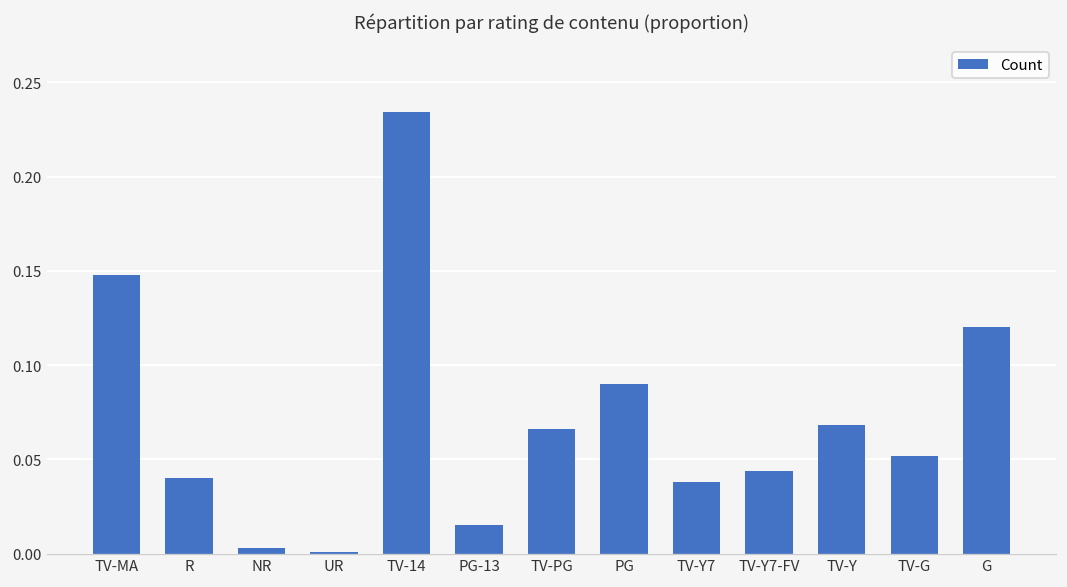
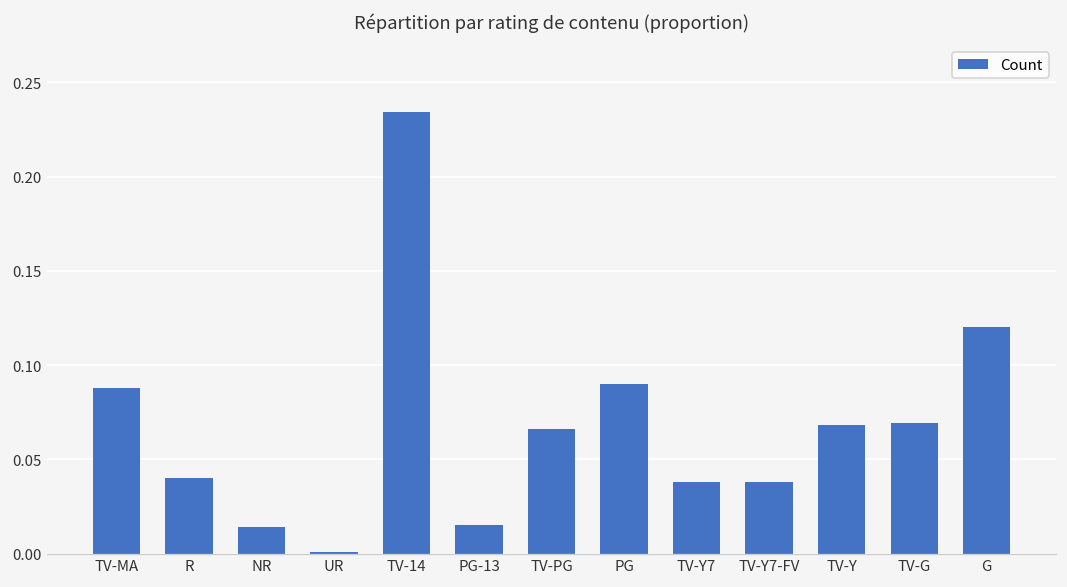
TV-MA: 0.148 -> 0.088
NR: 0.003 -> 0.014
TV-Y7-FV: 0.044 -> 0.038
TV-G: 0.052 -> 0.069
